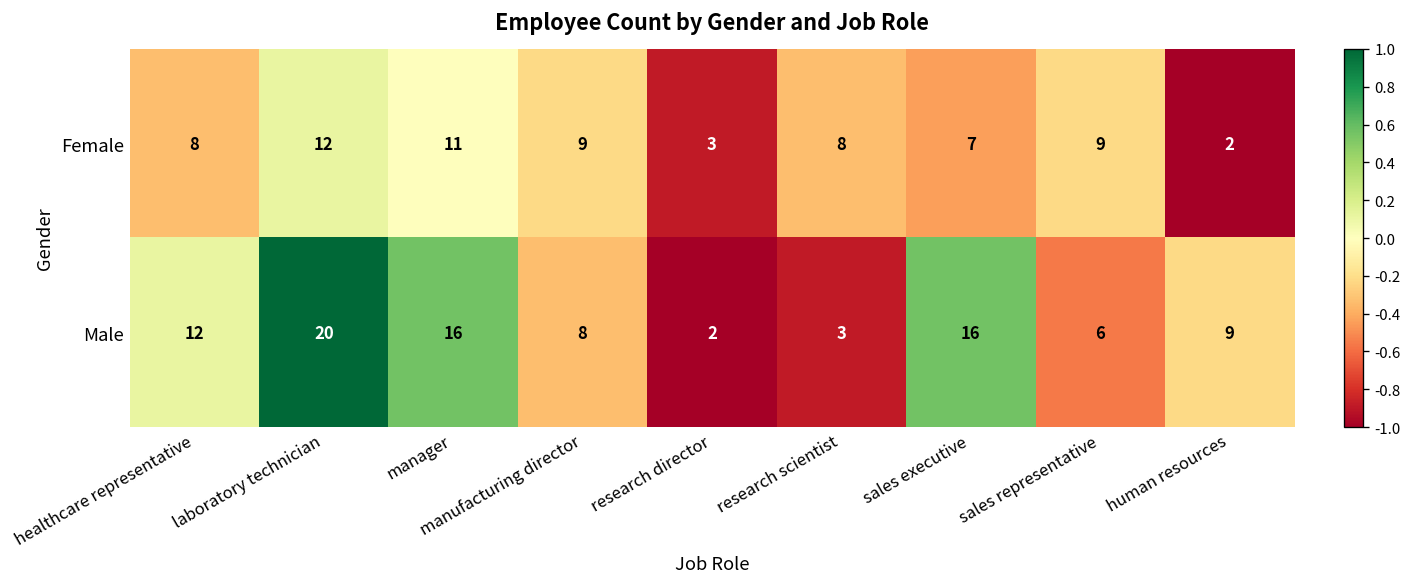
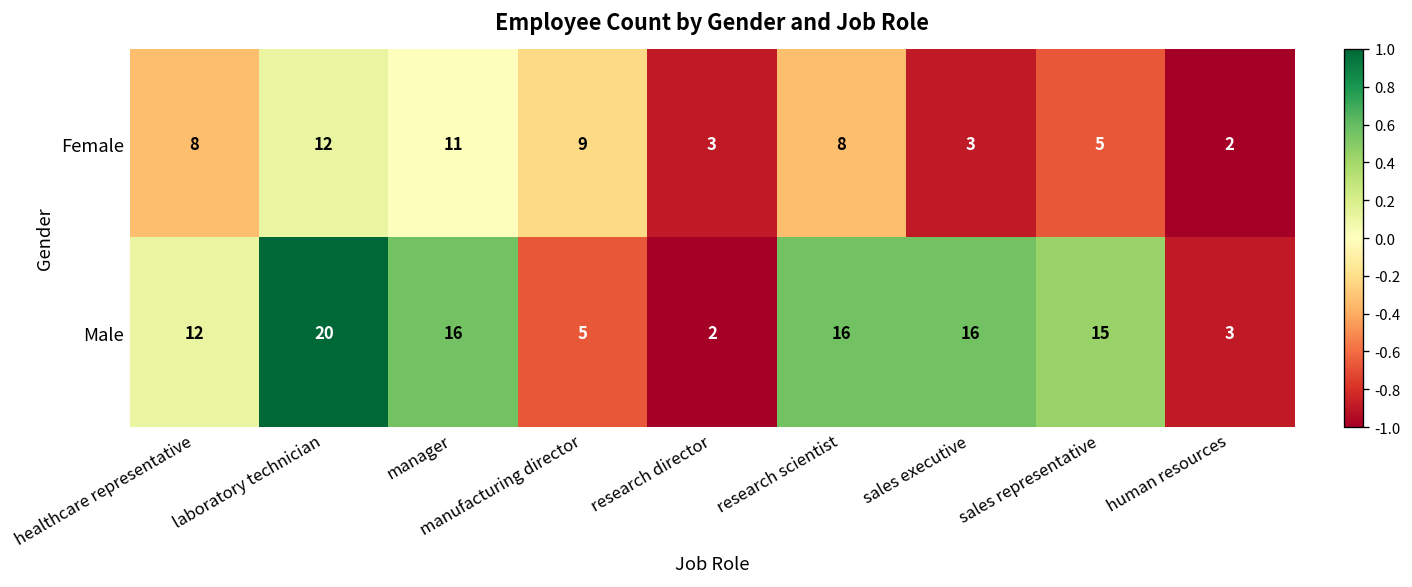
Female, sales executive: 7 -> 3
Female, sales representative: 9 -> 5
Male, manufacturing director: 8 -> 5
Male, research scientist: 3 -> 16
Male, sales representative: 6 -> 15
Male, human resources: 9 -> 3
